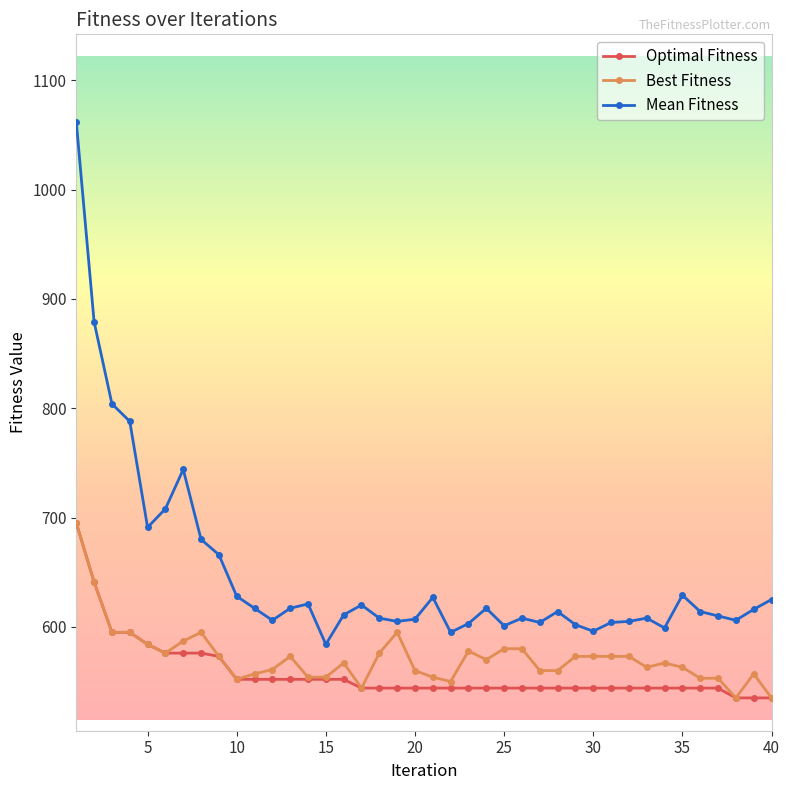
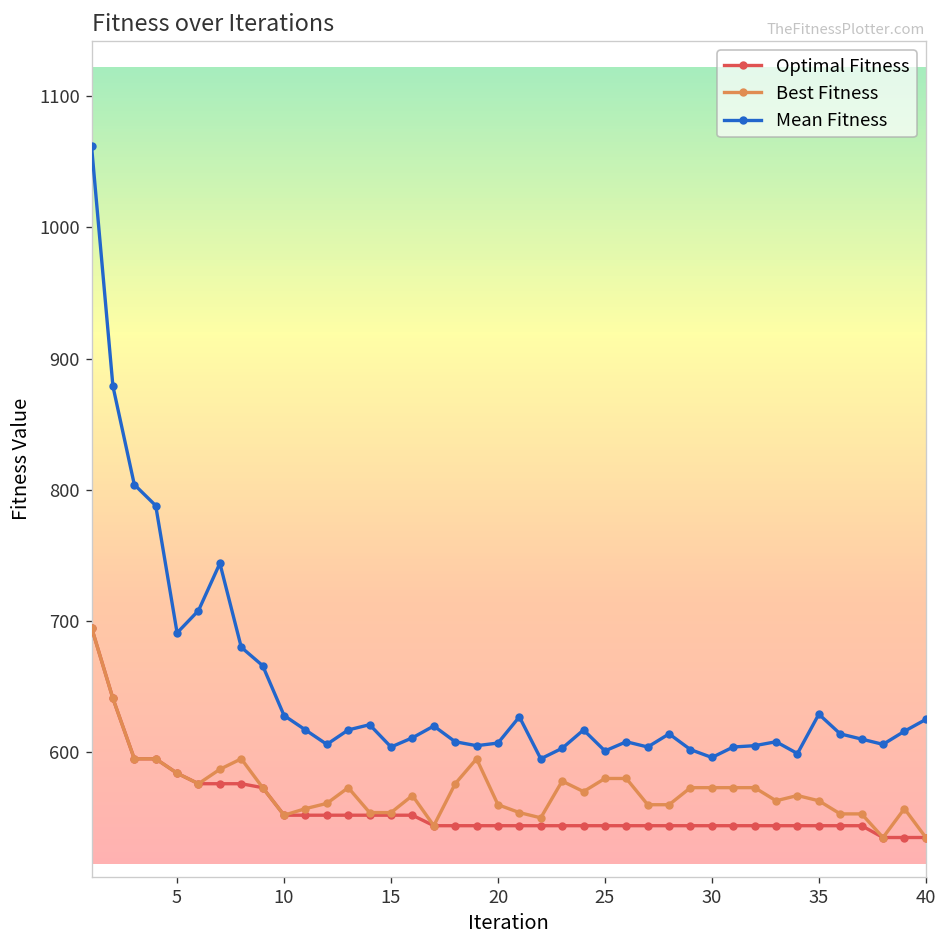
Mean Fitness, 15: 584 -> 604
